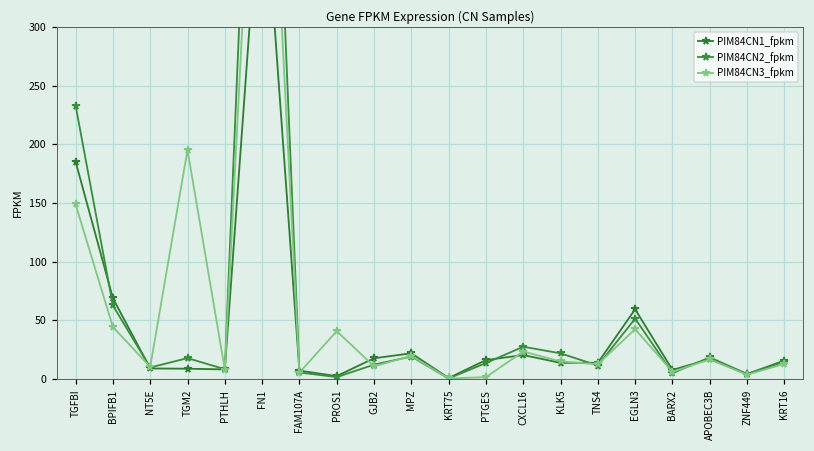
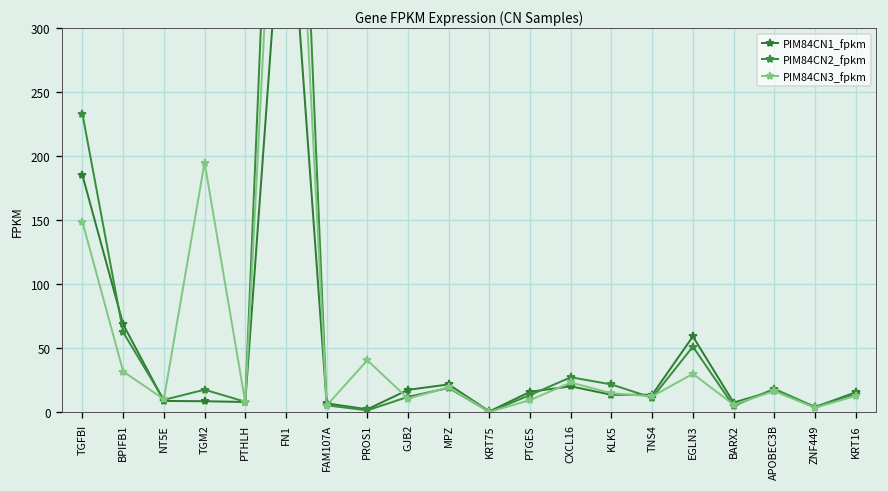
PIM84CN3_fpkm, BPIFB1: 44 -> 32
PIM84CN3_fpkm, PTGES: 2 -> 10
PIM84CN3_fpkm, EGLN3: 42 -> 30
